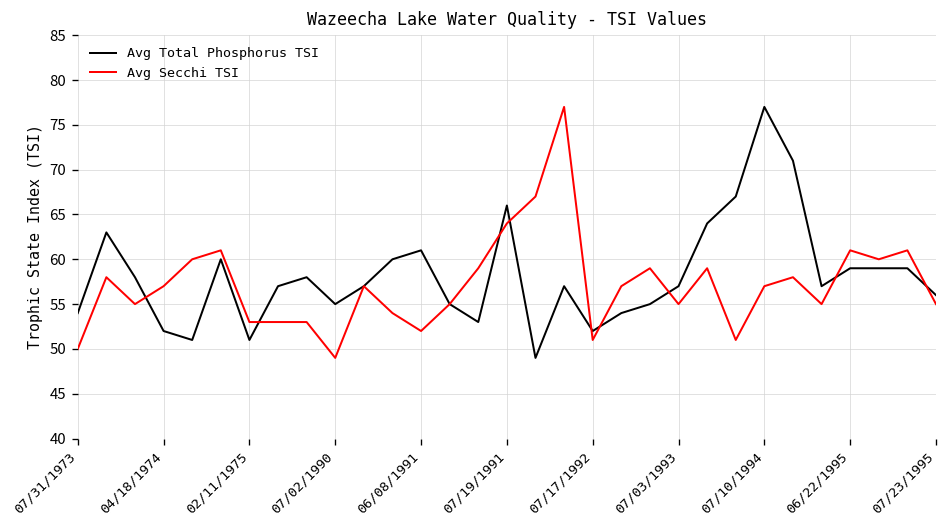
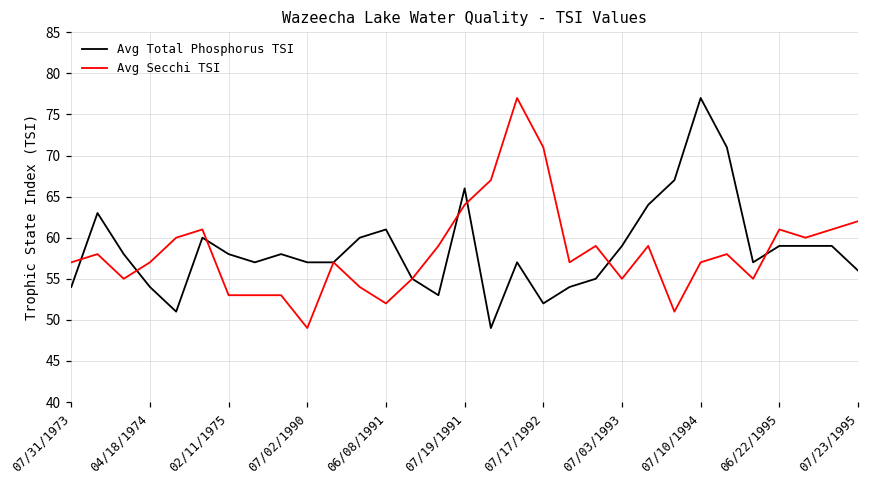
Avg Secchi TSI, 07/31/1973: 50 -> 57
Avg Total Phosphorus TSI, 04/18/1974: 52 -> 54
Avg Total Phosphorus TSI, 02/11/1975: 51 -> 58
Avg Total Phosphorus TSI, 07/02/1990: 55 -> 57
Avg Secchi TSI, 07/17/1992: 51 -> 71
Avg Total Phosphorus TSI, 07/03/1993: 57 -> 59
Avg Secchi TSI, 07/23/1995: 55 -> 62
